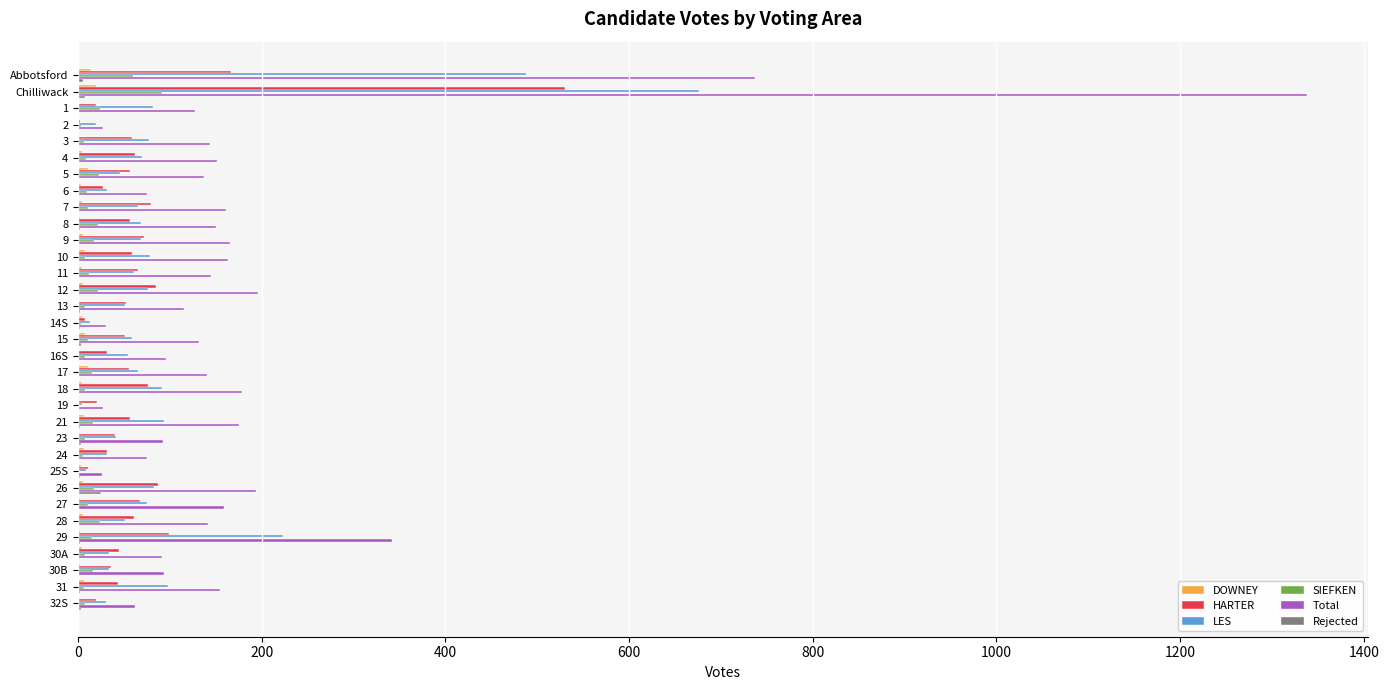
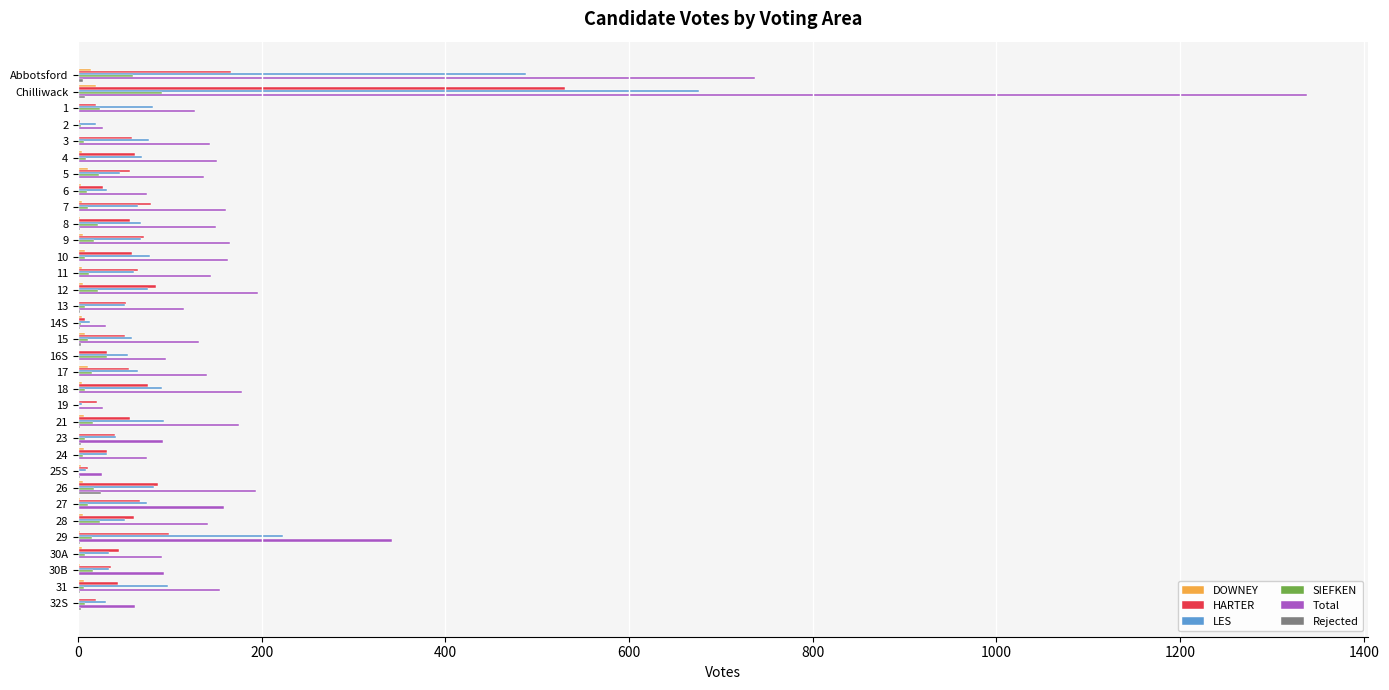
SIEFKEN, 16S: 10 -> 30
